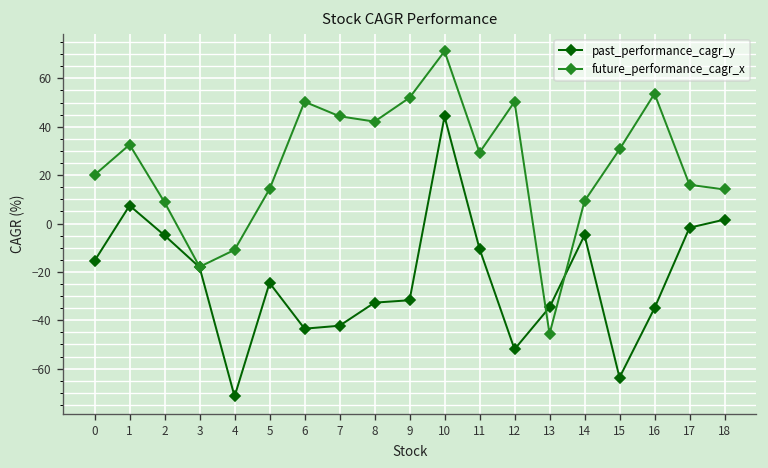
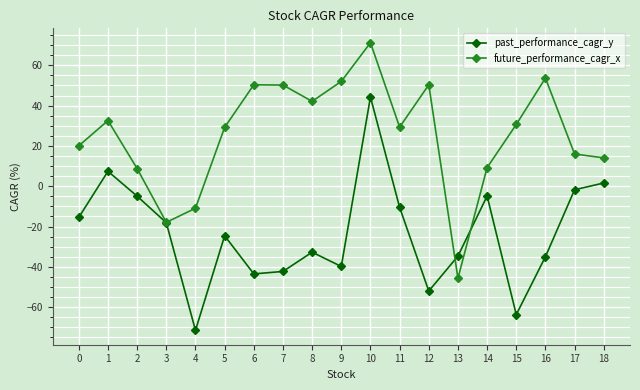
future_performance_cagr_x, 5: 14 -> 29
future_performance_cagr_x, 7: 44 -> 50
past_performance_cagr_y, 9: -32 -> -40
